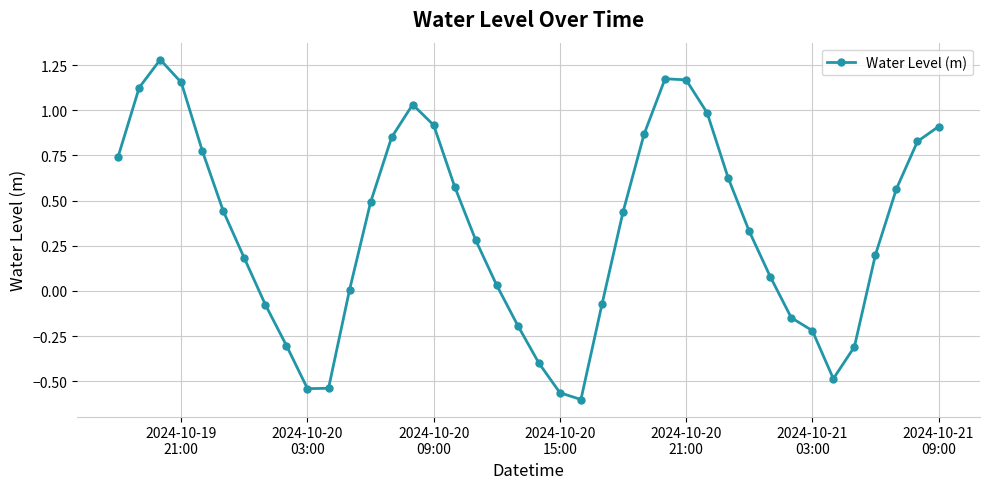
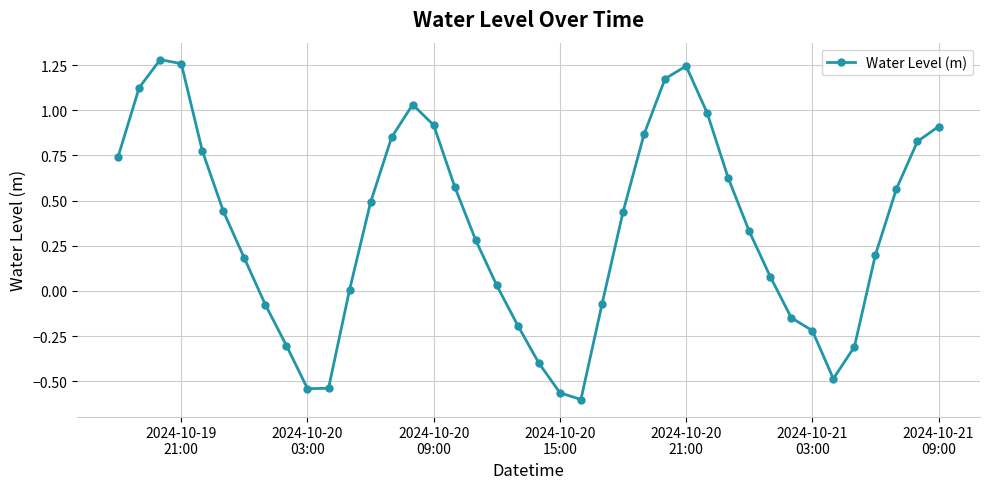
2024-10-19 21:00: 1.15 -> 1.26
2024-10-20 21:00: 1.17 -> 1.25
